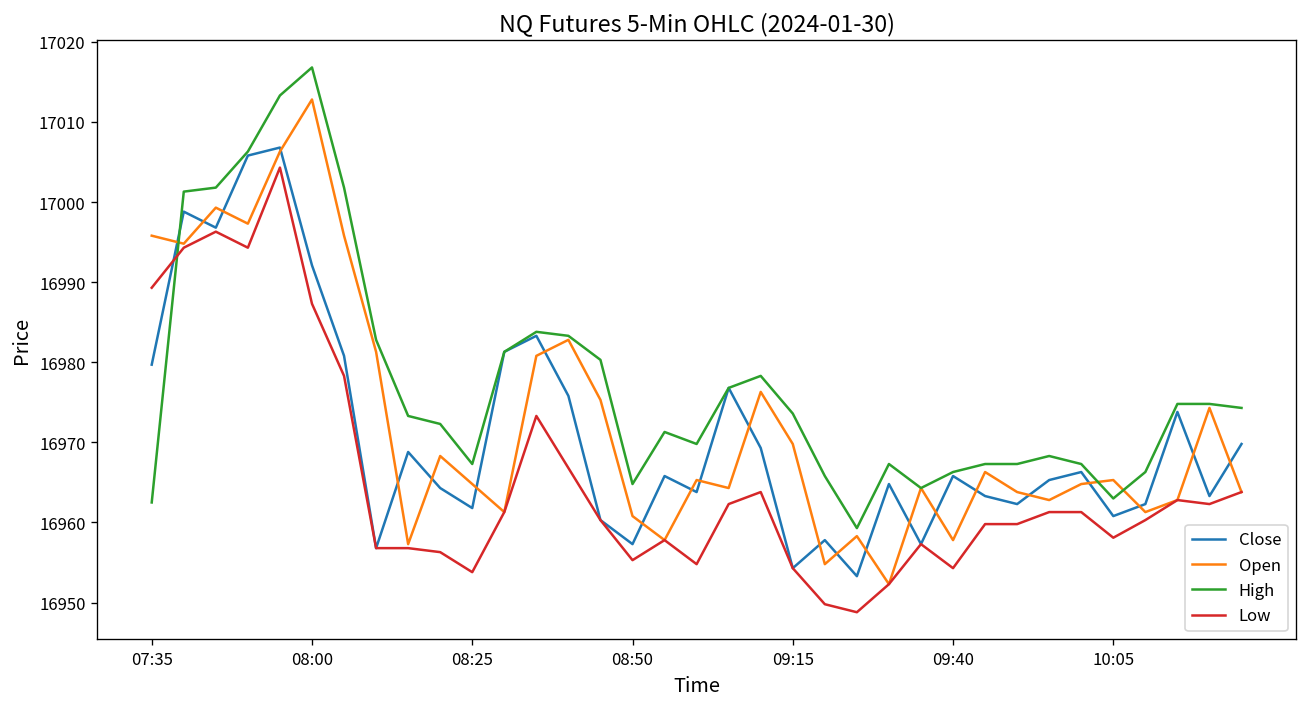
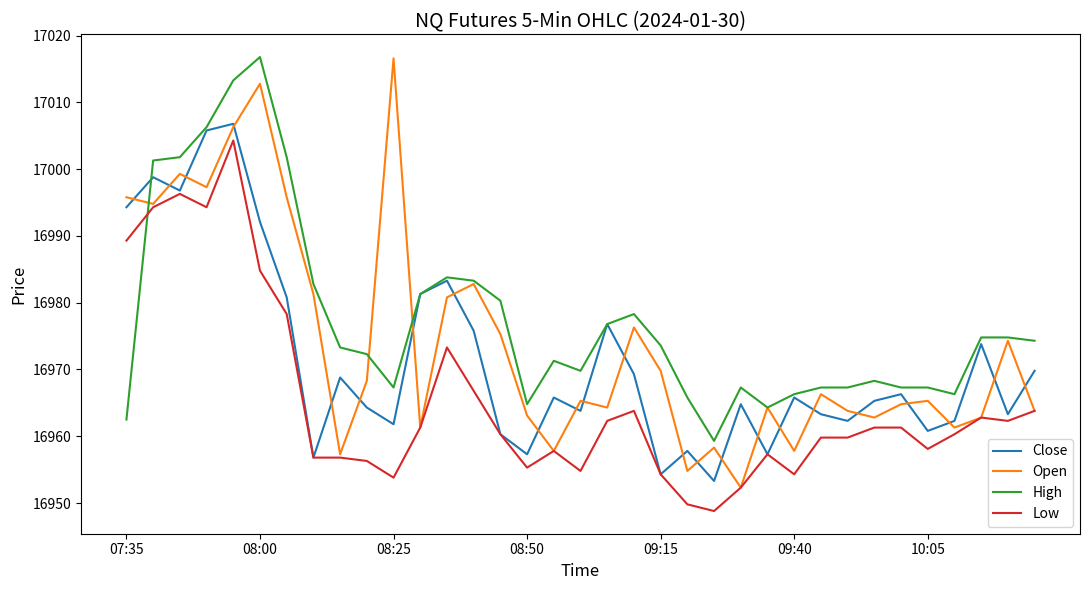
Close, 07:35: 16980 -> 16994
Low, 08:00: 16987 -> 16985
Open, 08:25: 16965 -> 17017
Open, 08:50: 16961 -> 16963
High, 10:05: 16963 -> 16967
